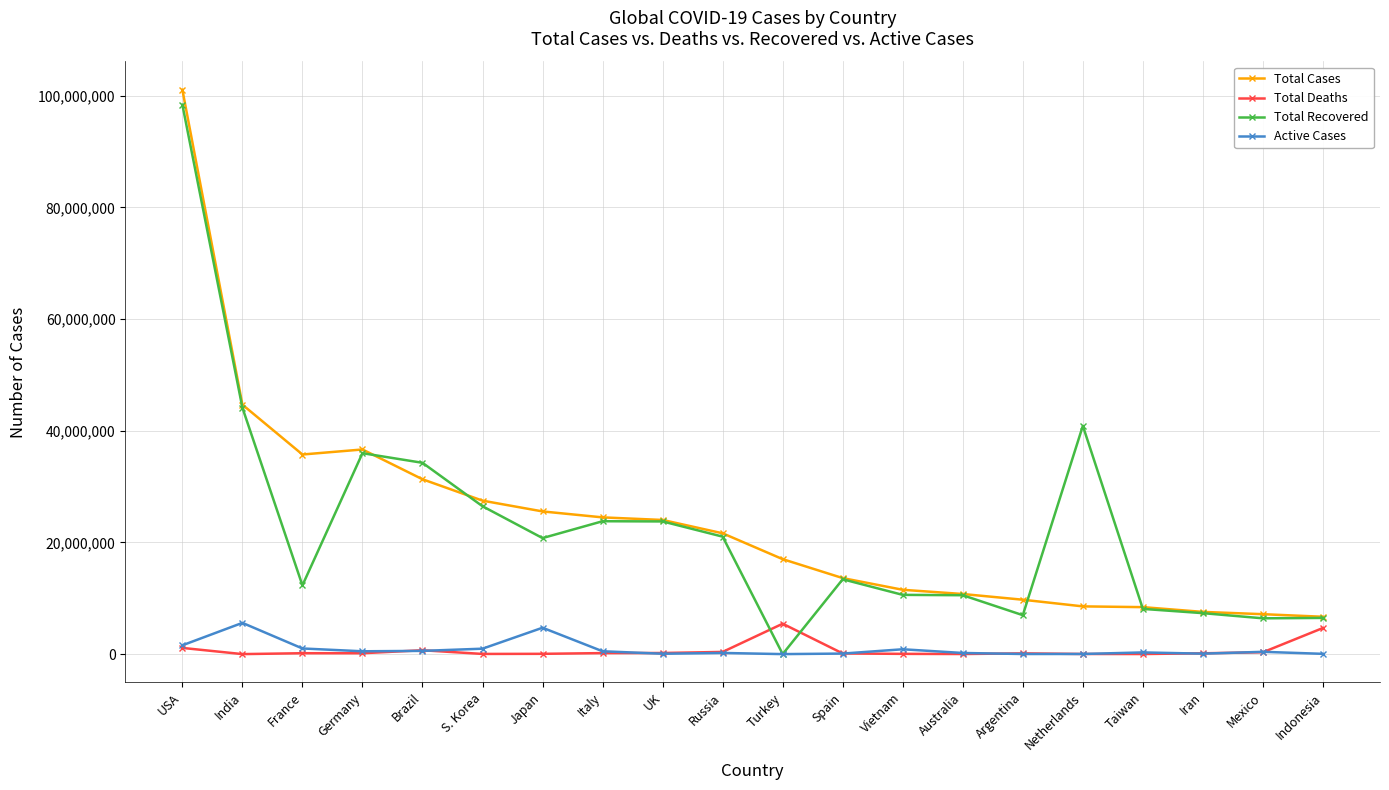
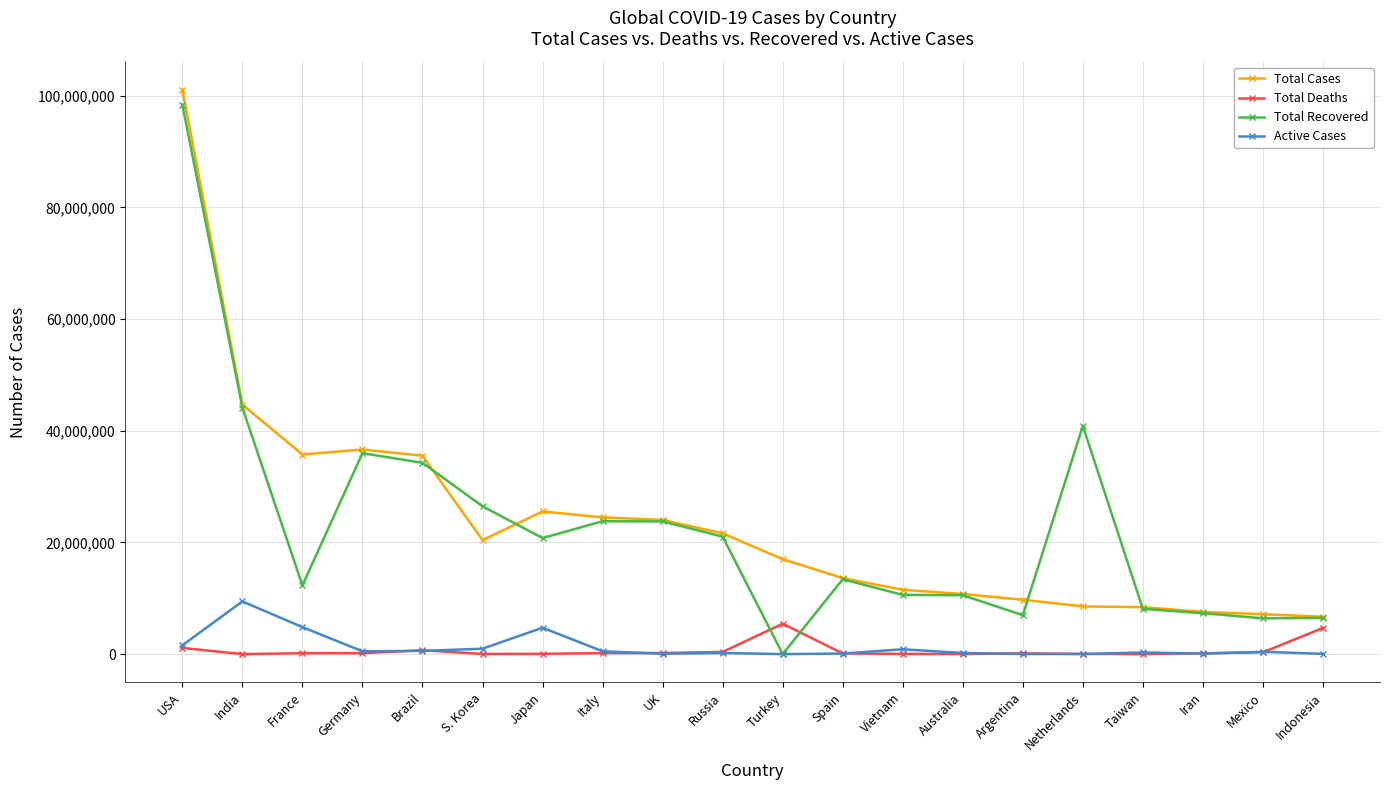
Active Cases, India: 6,000,000 -> 9,000,000
Active Cases, France: 1,000,000 -> 5,000,000
Total Cases, Brazil: 31,000,000 -> 36,000,000
Total Cases, S. Korea: 27,000,000 -> 20,000,000
